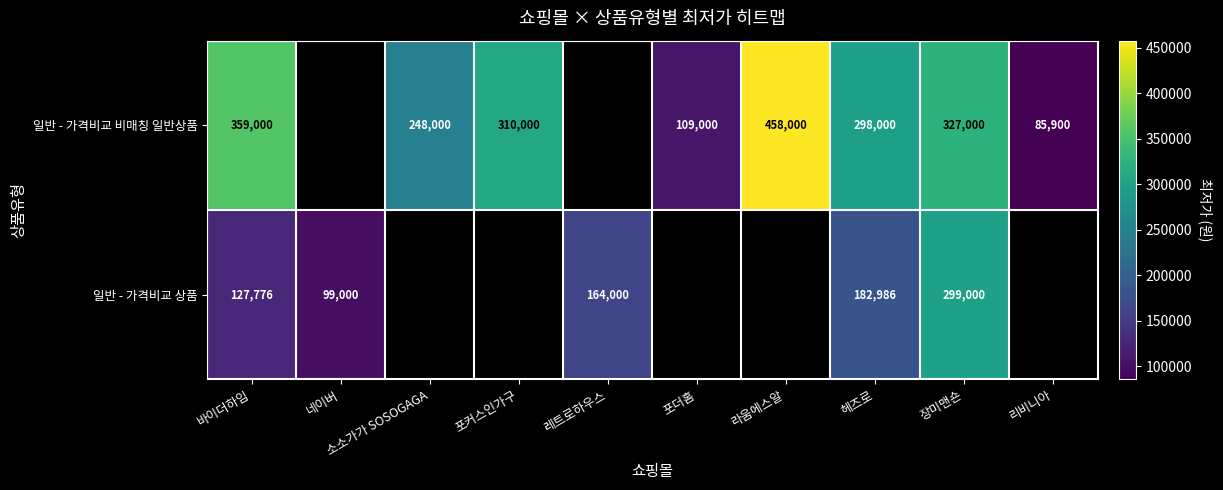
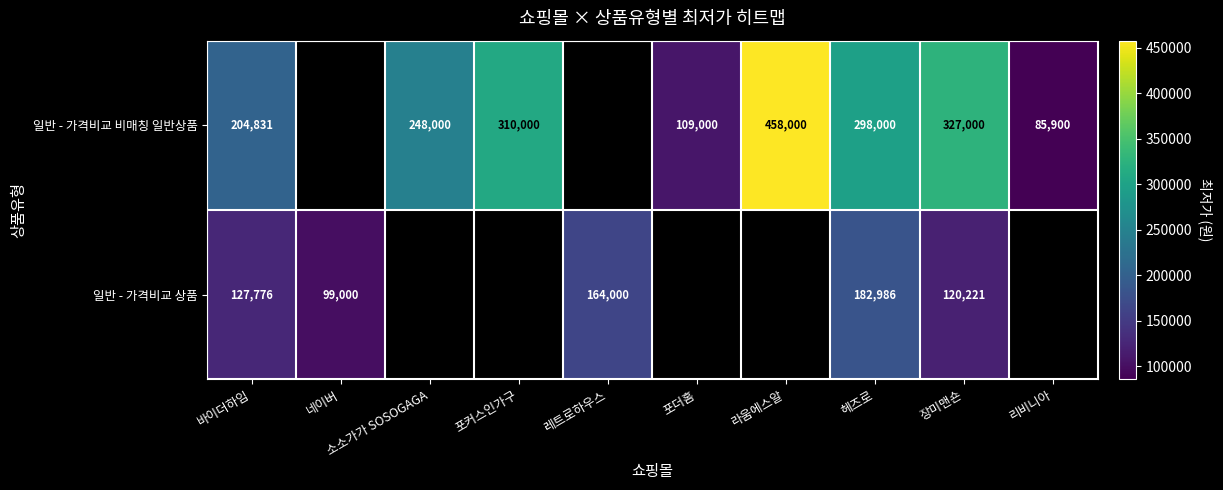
일반 - 가격비교 비매칭 일반상품, 바이더하임: 359,000 -> 204,831
일반 - 가격비교 상품, 장미맨숀: 299,000 -> 120,221
